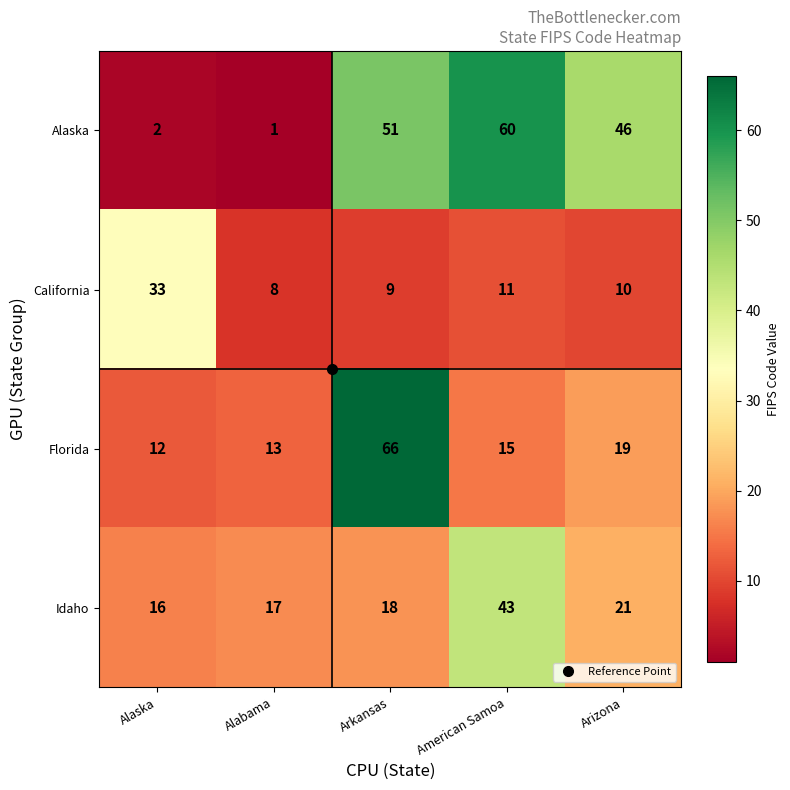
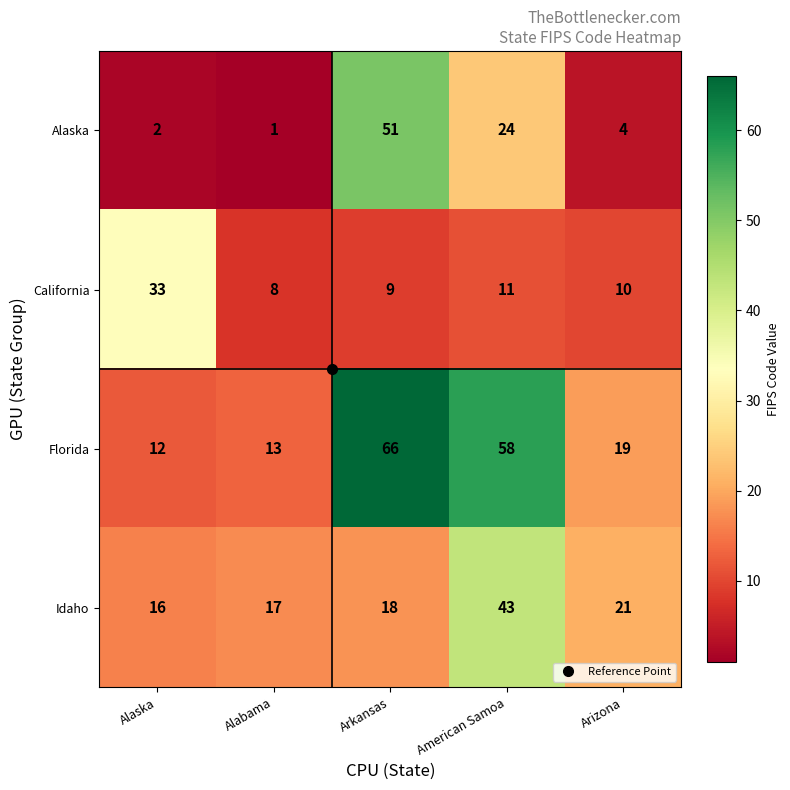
Alaska, American Samoa: 60 -> 24
Alaska, Arizona: 46 -> 4
Florida, American Samoa: 15 -> 58
